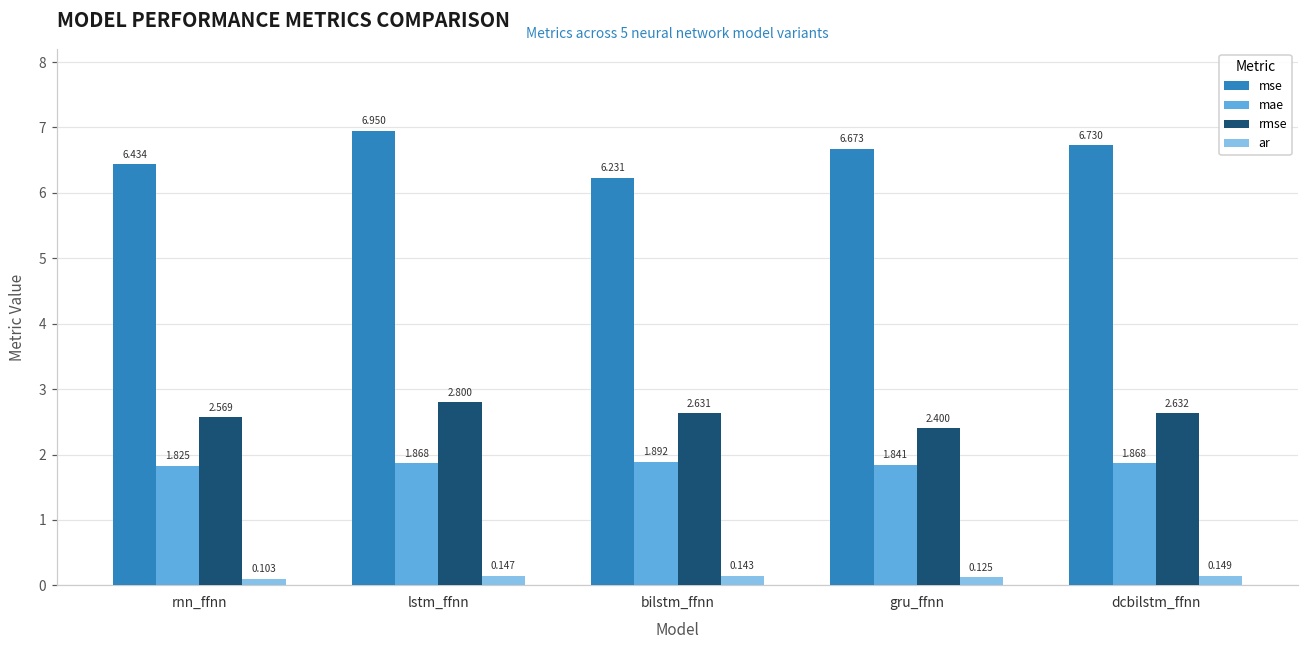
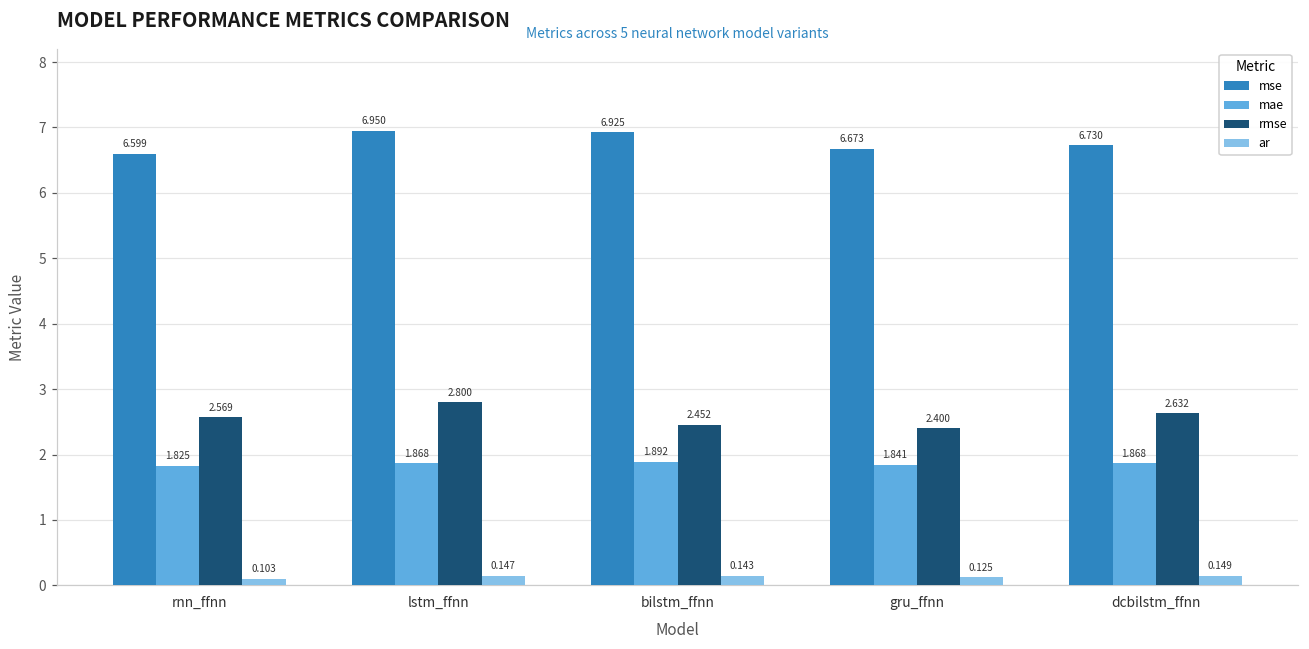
mse, rnn_ffnn: 6.434 -> 6.599
mse, bilstm_ffnn: 6.231 -> 6.925
rmse, bilstm_ffnn: 2.631 -> 2.452
